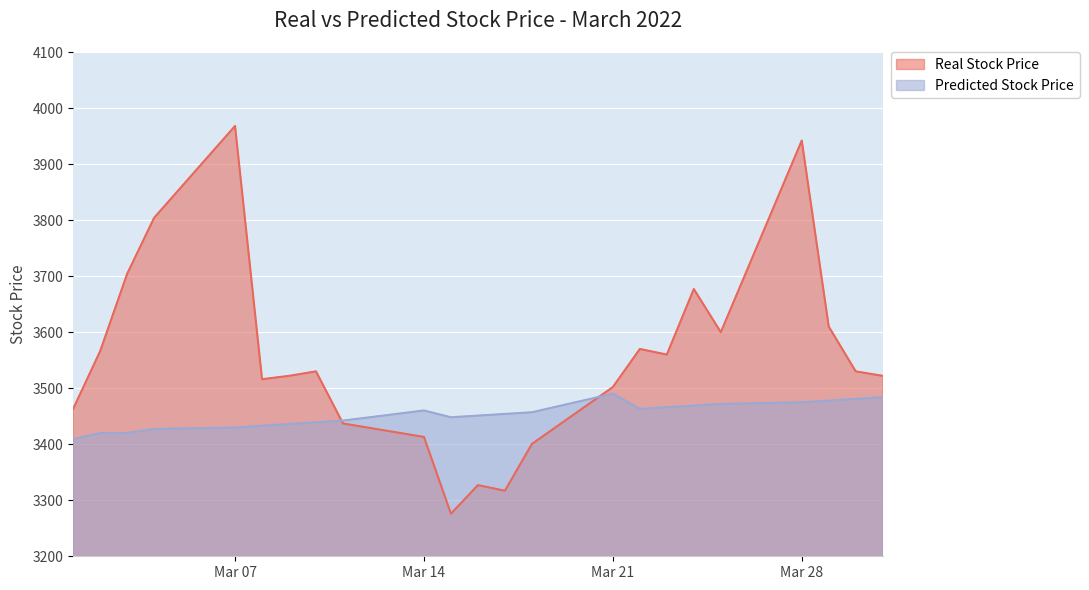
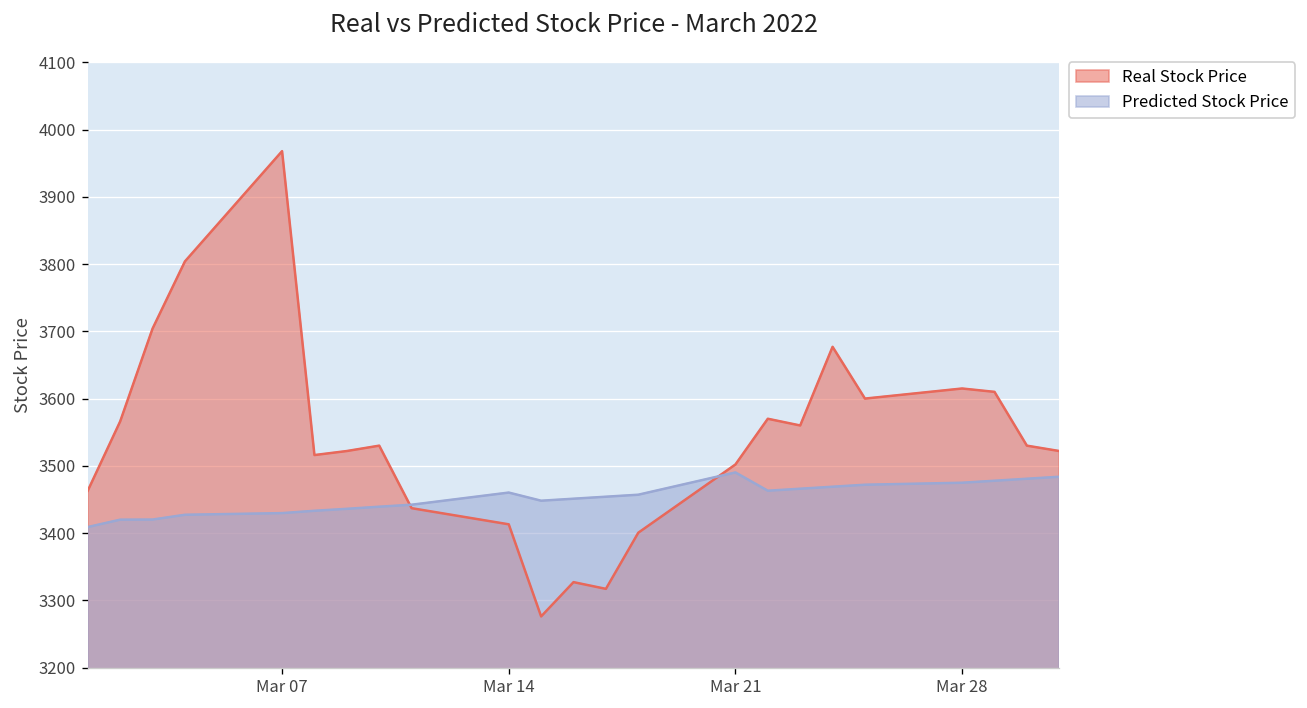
Real Stock Price, Mar 28: 3940 -> 3620
